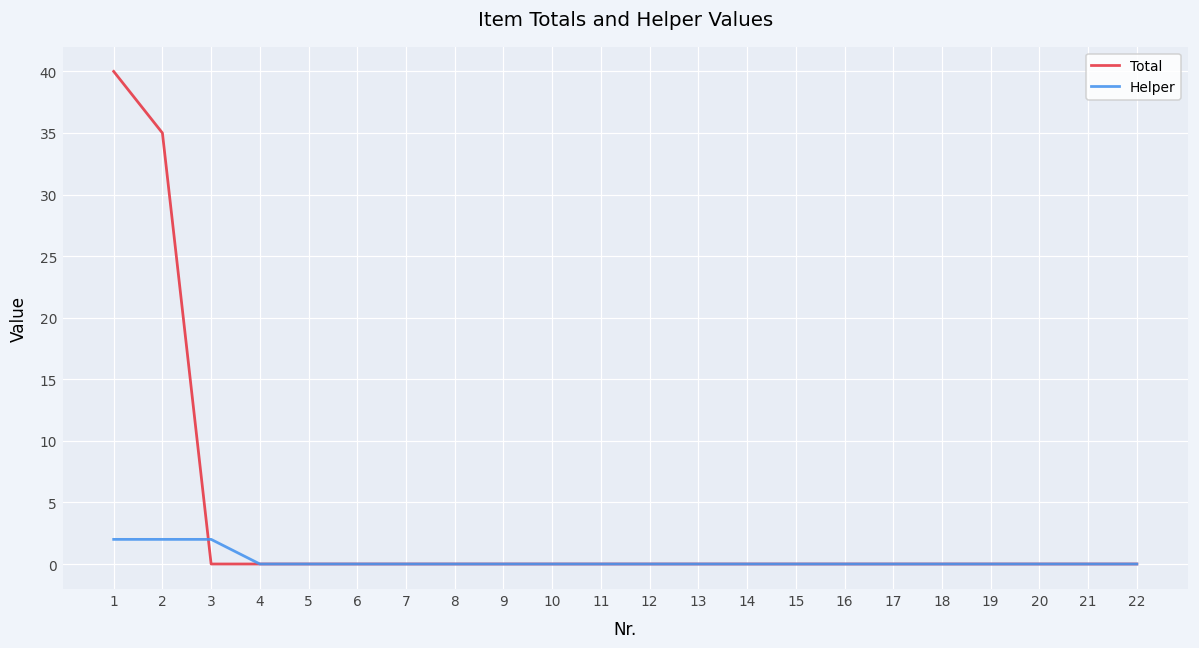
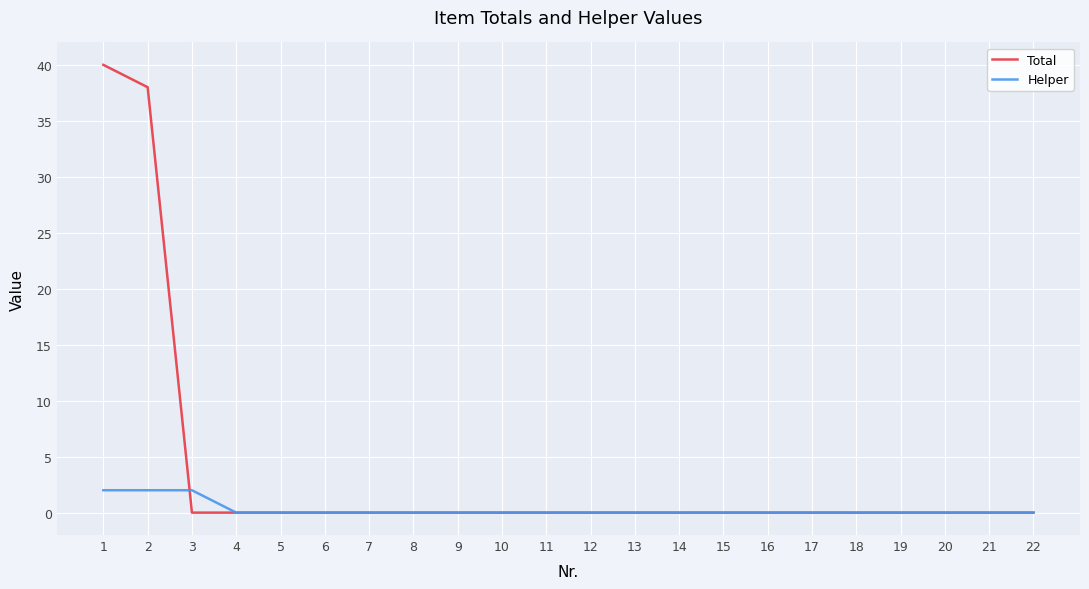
Total, 2: 35 -> 38
